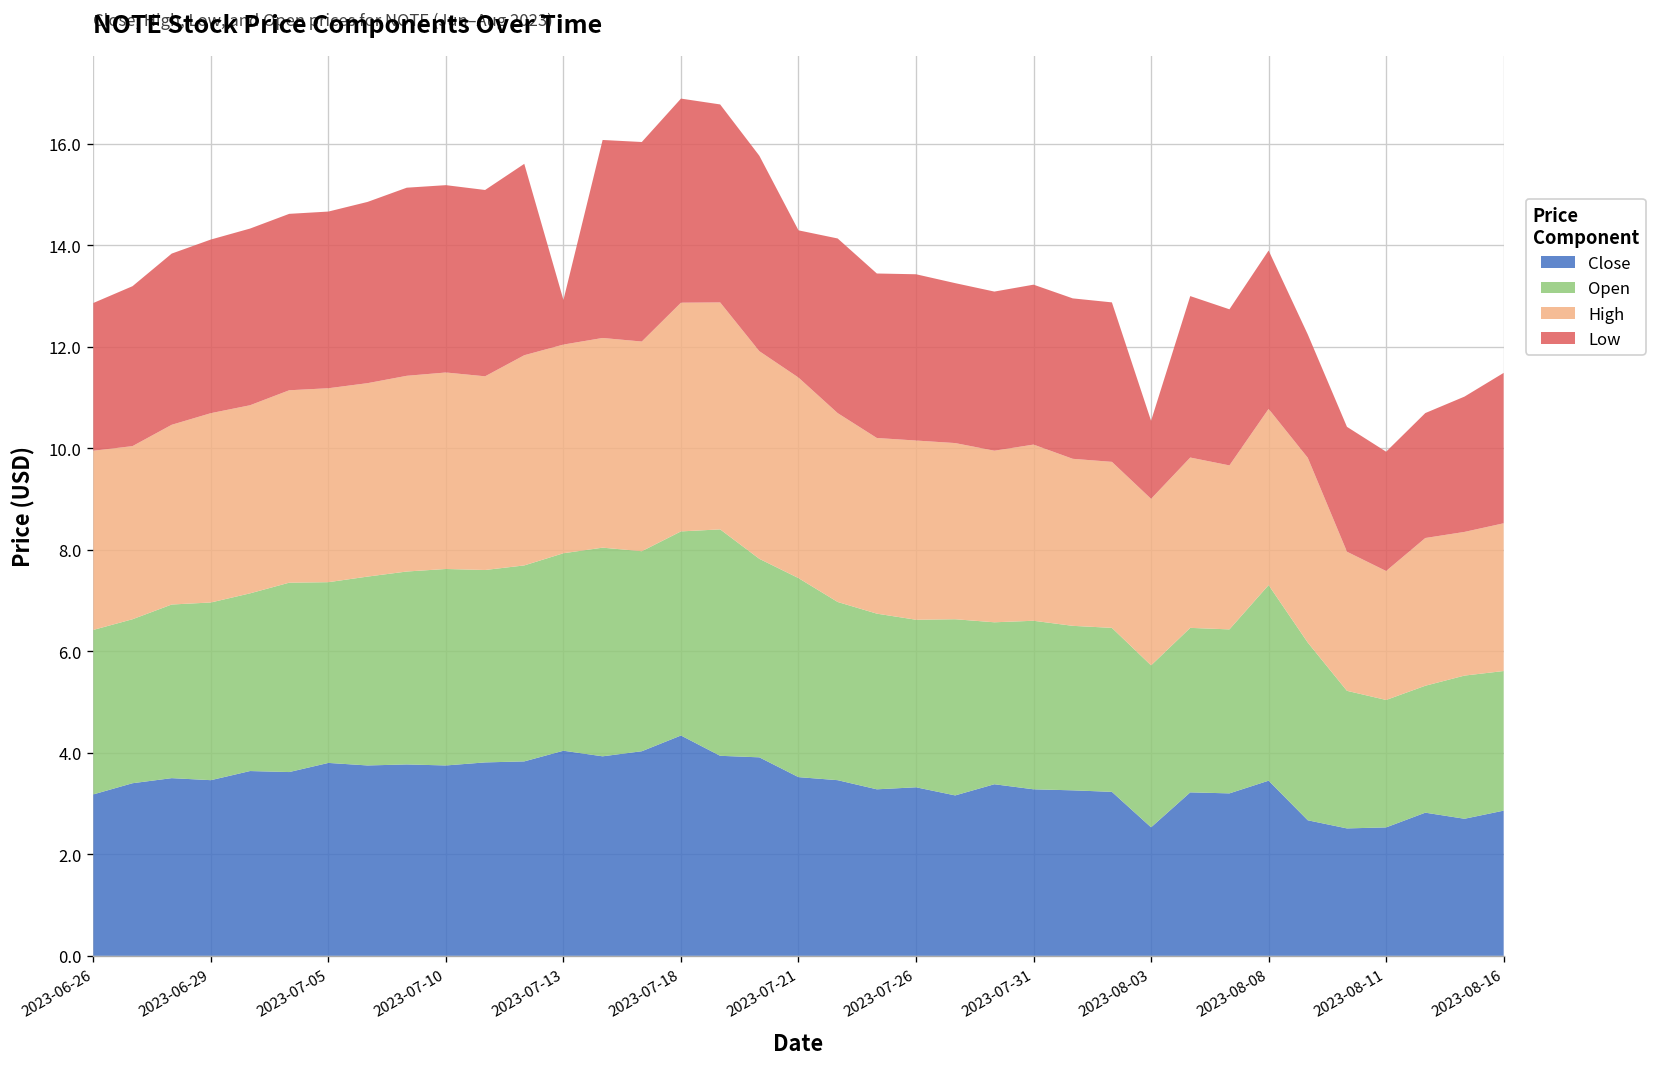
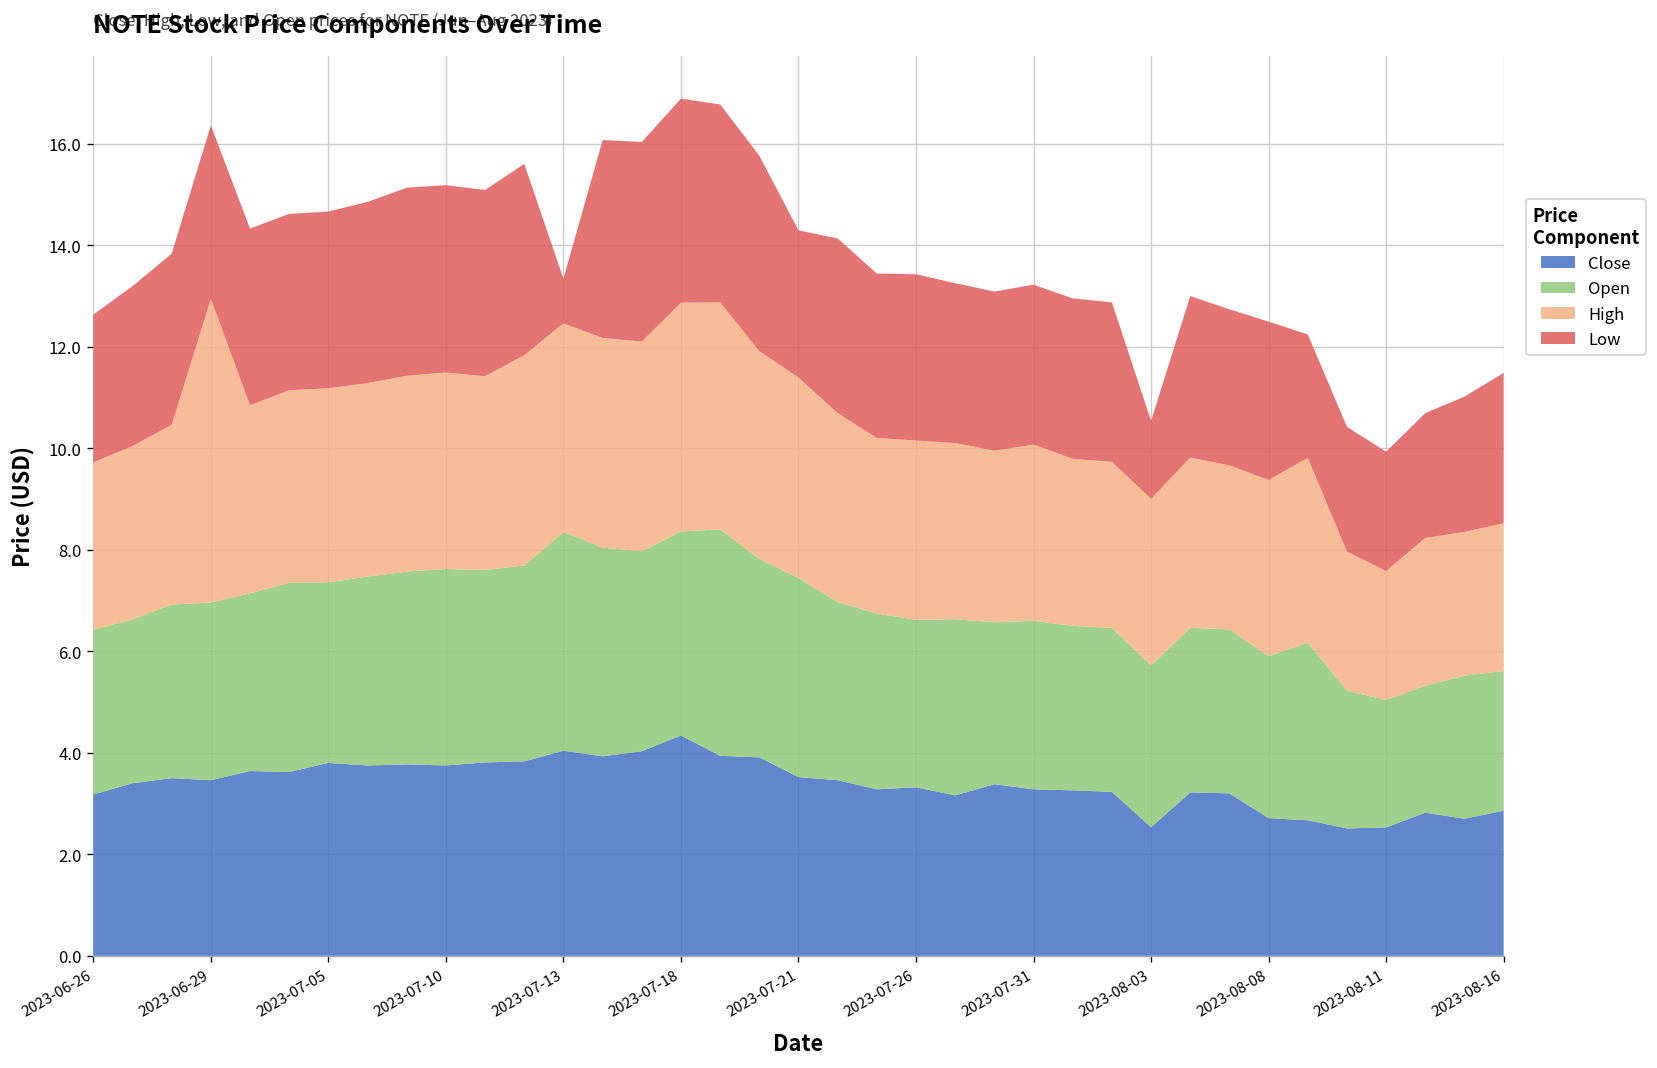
High, 2023-06-26: 3.5 -> 3.3
High, 2023-06-29: 3.7 -> 6.0
Open, 2023-07-13: 3.9 -> 4.3
Close, 2023-08-08: 3.5 -> 2.7
Open, 2023-08-08: 3.9 -> 3.2
